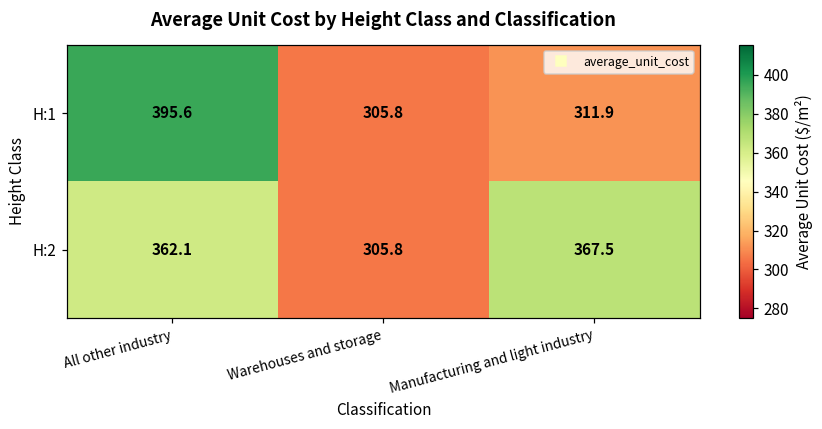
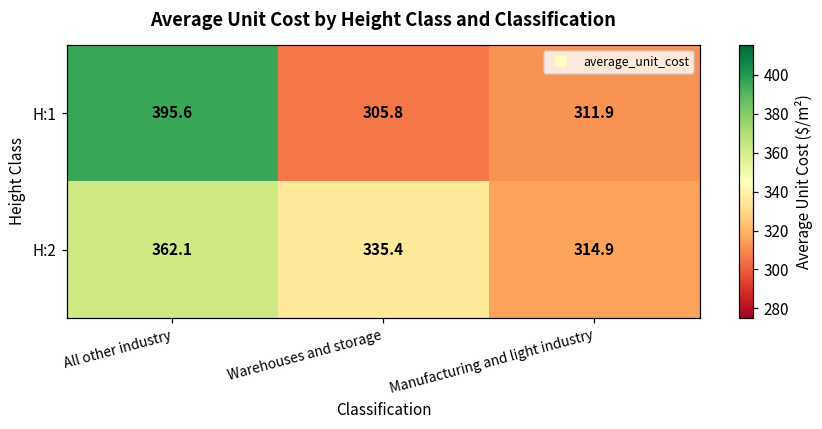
H:2, Warehouses and storage: 305.8 -> 335.4
H:2, Manufacturing and light industry: 367.5 -> 314.9
